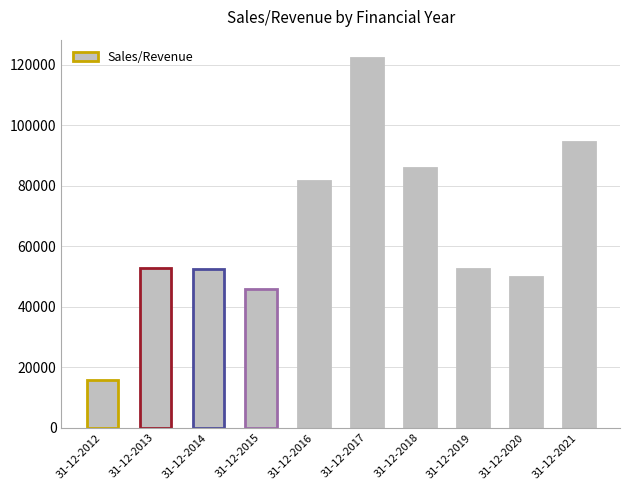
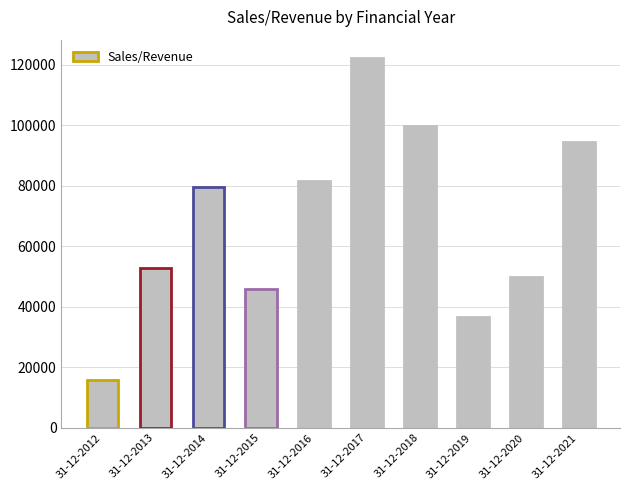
31-12-2014: 53000 -> 80000
31-12-2018: 86000 -> 100000
31-12-2019: 53000 -> 37000
